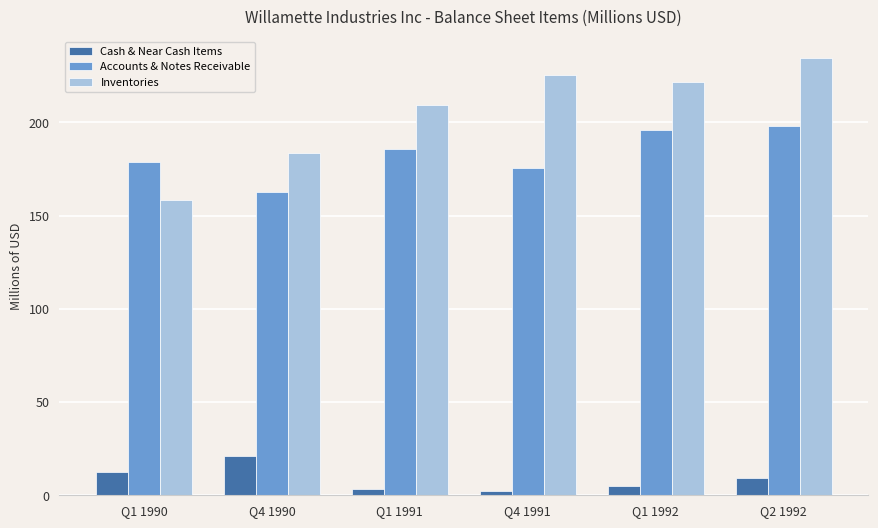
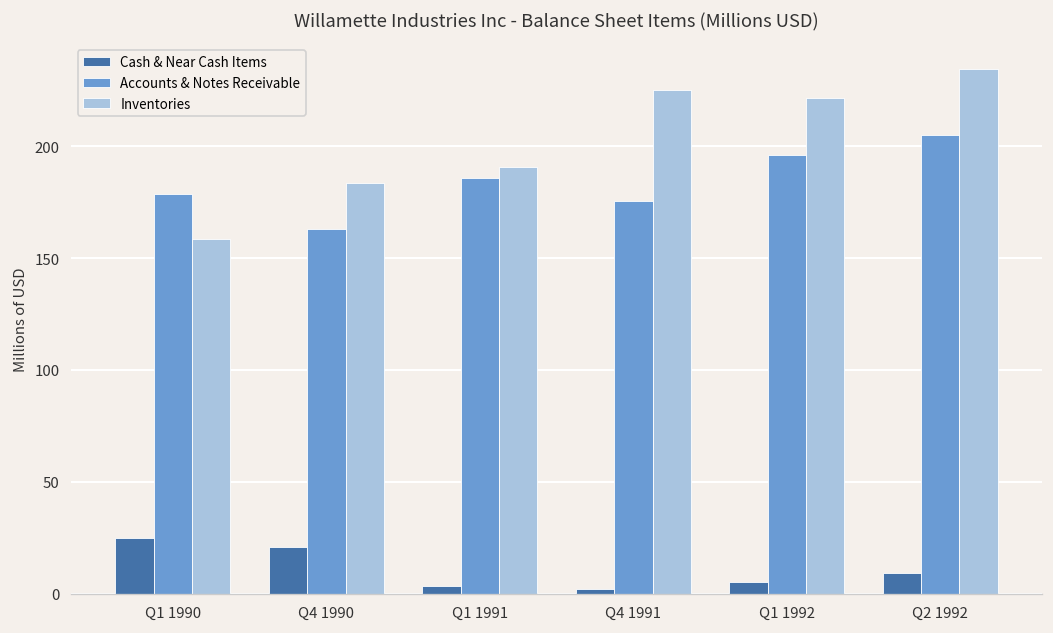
Cash & Near Cash Items, Q1 1990: 12 -> 25
Inventories, Q1 1991: 209 -> 191
Accounts & Notes Receivable, Q2 1992: 198 -> 205
